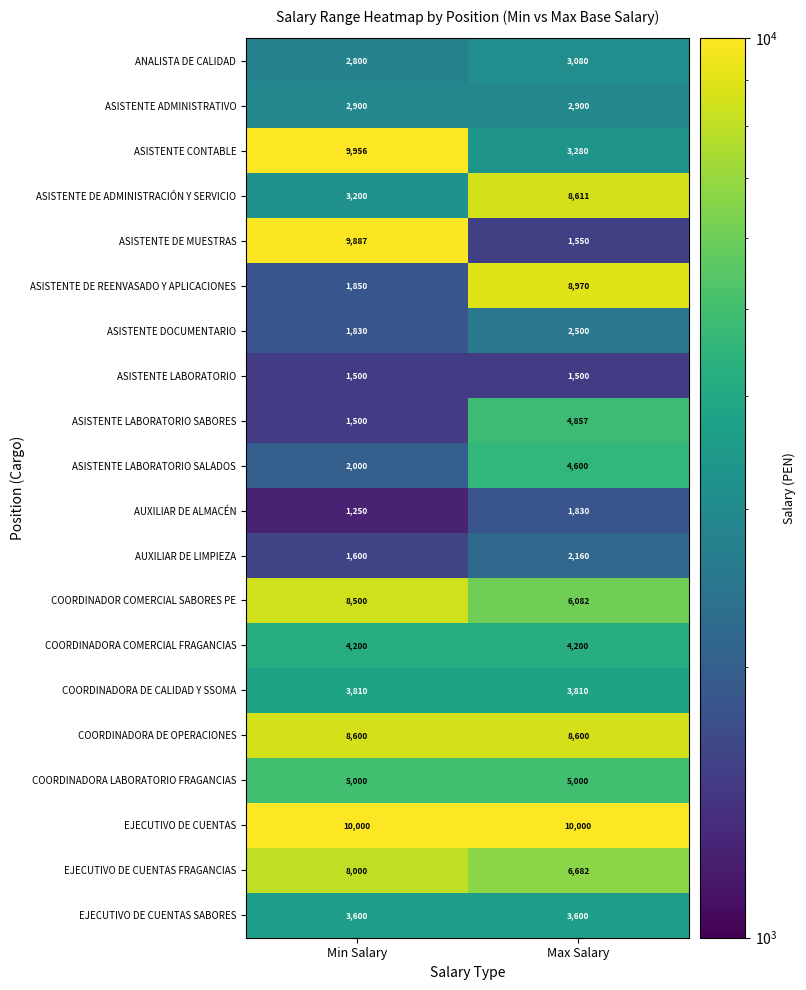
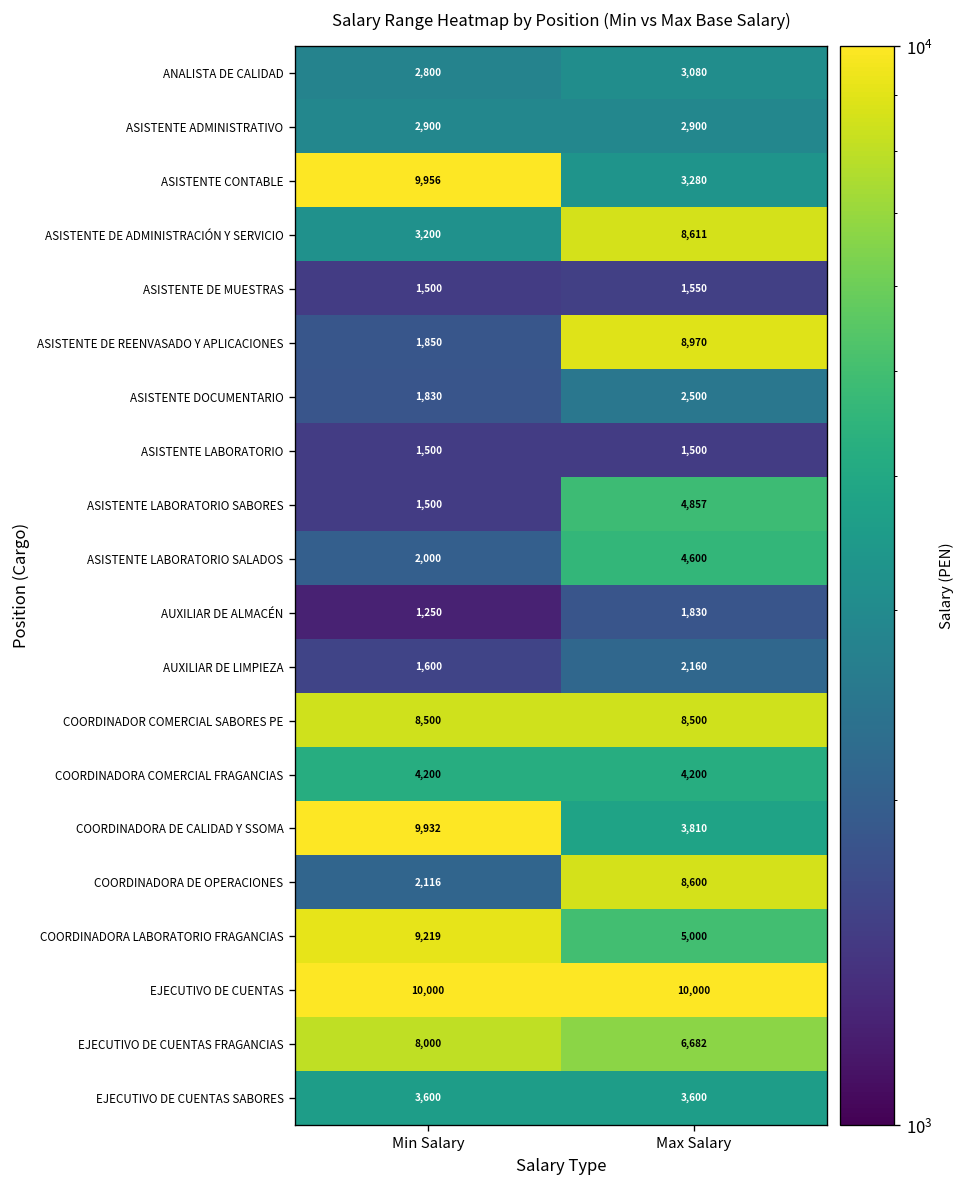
ASISTENTE DE MUESTRAS, Min Salary: 9,887 -> 1,500
COORDINADOR COMERCIAL SABORES PE, Max Salary: 6,082 -> 8,500
COORDINADORA DE CALIDAD Y SSOMA, Min Salary: 3,810 -> 9,932
COORDINADORA DE OPERACIONES, Min Salary: 8,600 -> 2,116
COORDINADORA LABORATORIO FRAGANCIAS, Min Salary: 5,000 -> 9,219
